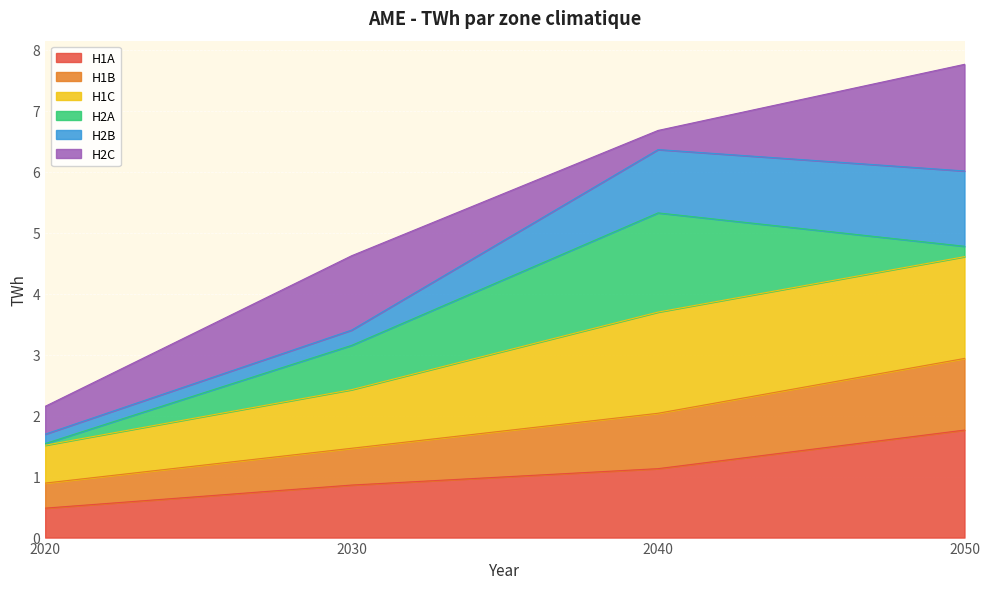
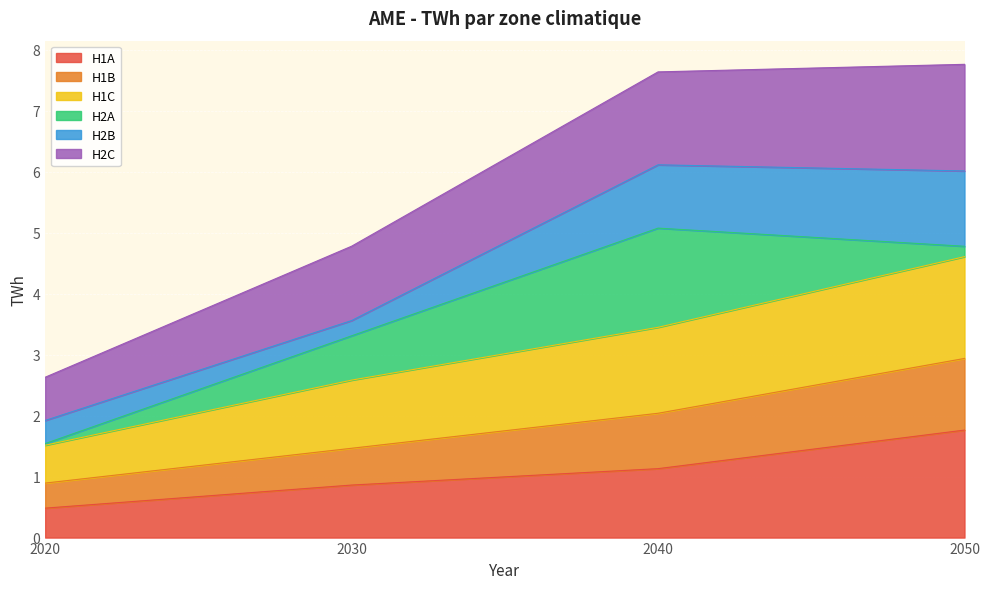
H2B, 2020: 0.2 -> 0.4
H2C, 2020: 0.5 -> 0.7
H1C, 2030: 1.0 -> 1.1
H1C, 2040: 1.7 -> 1.4
H2C, 2040: 0.3 -> 1.5
